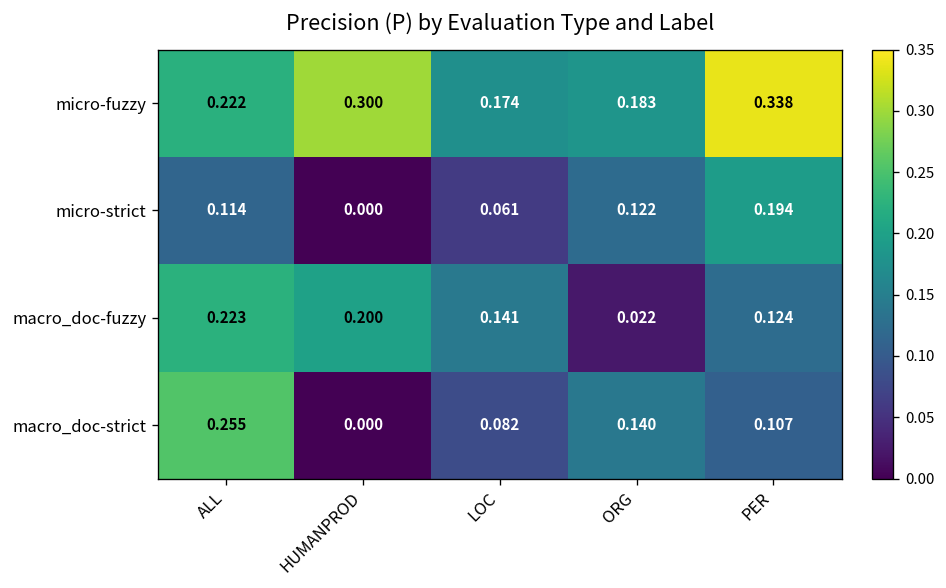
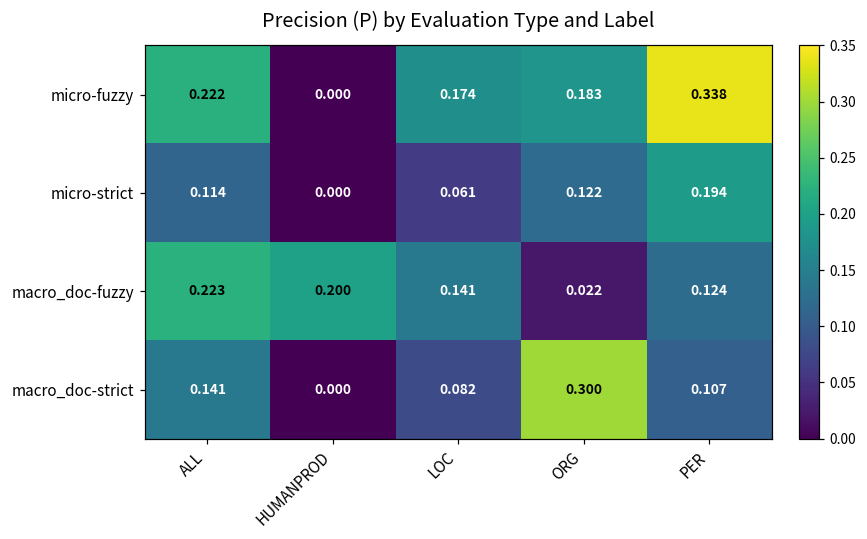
micro-fuzzy, HUMANPROD: 0.300 -> 0.000
macro_doc-strict, ALL: 0.255 -> 0.141
macro_doc-strict, ORG: 0.140 -> 0.300
